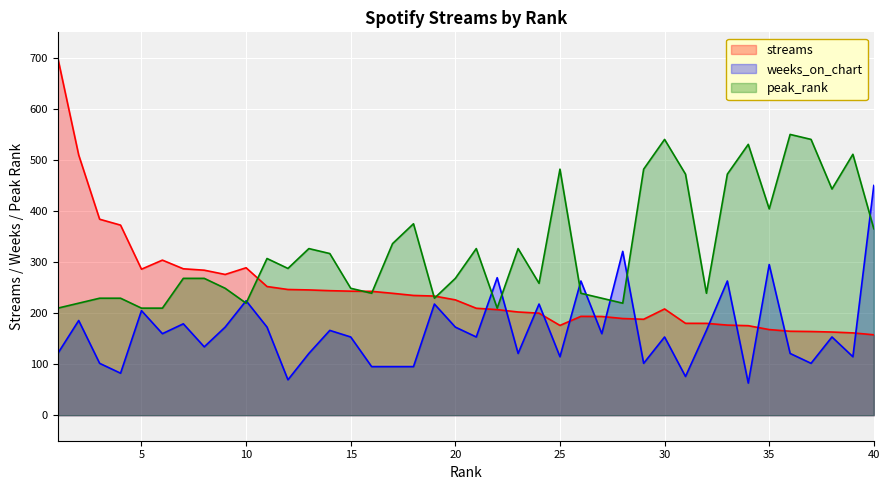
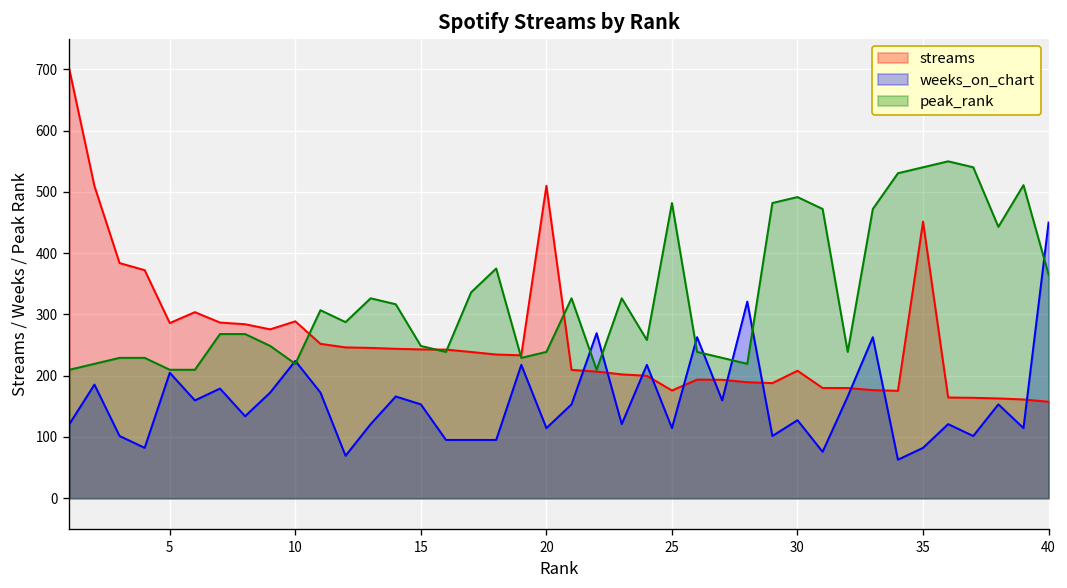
streams, 20: 230 -> 510
weeks_on_chart, 20: 170 -> 110
peak_rank, 20: 270 -> 240
weeks_on_chart, 30: 150 -> 130
peak_rank, 30: 540 -> 490
streams, 35: 170 -> 450
weeks_on_chart, 35: 300 -> 80
peak_rank, 35: 400 -> 540
